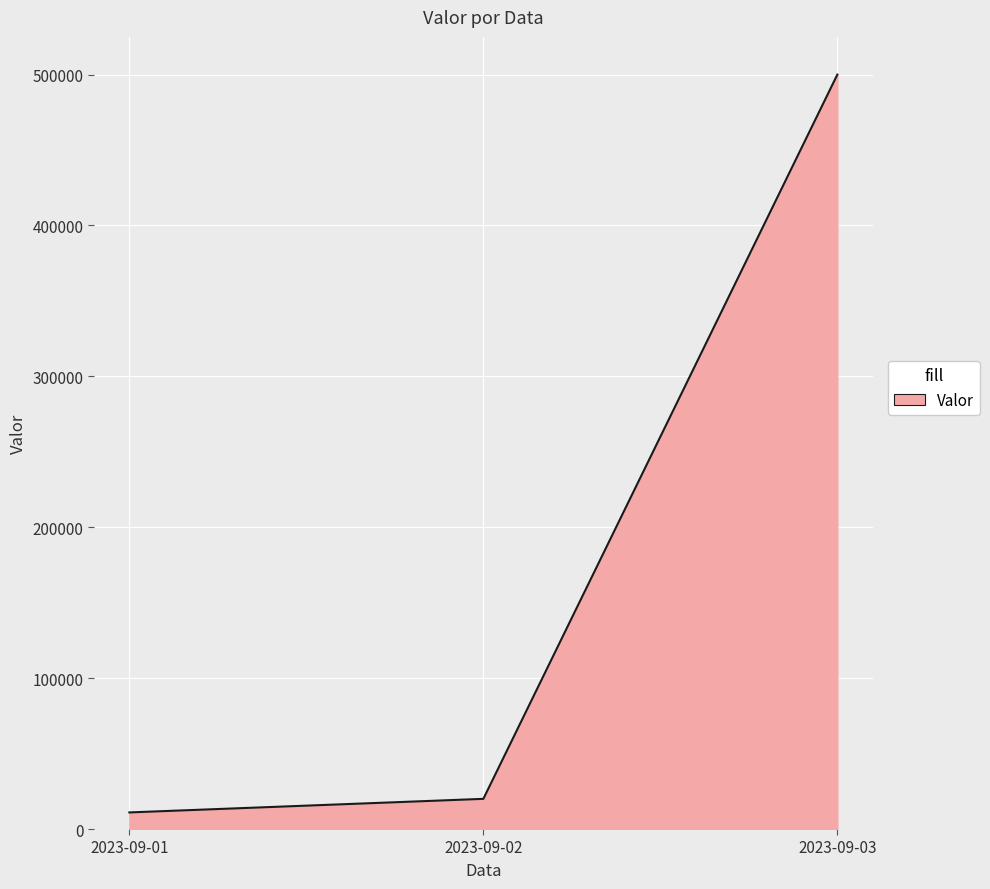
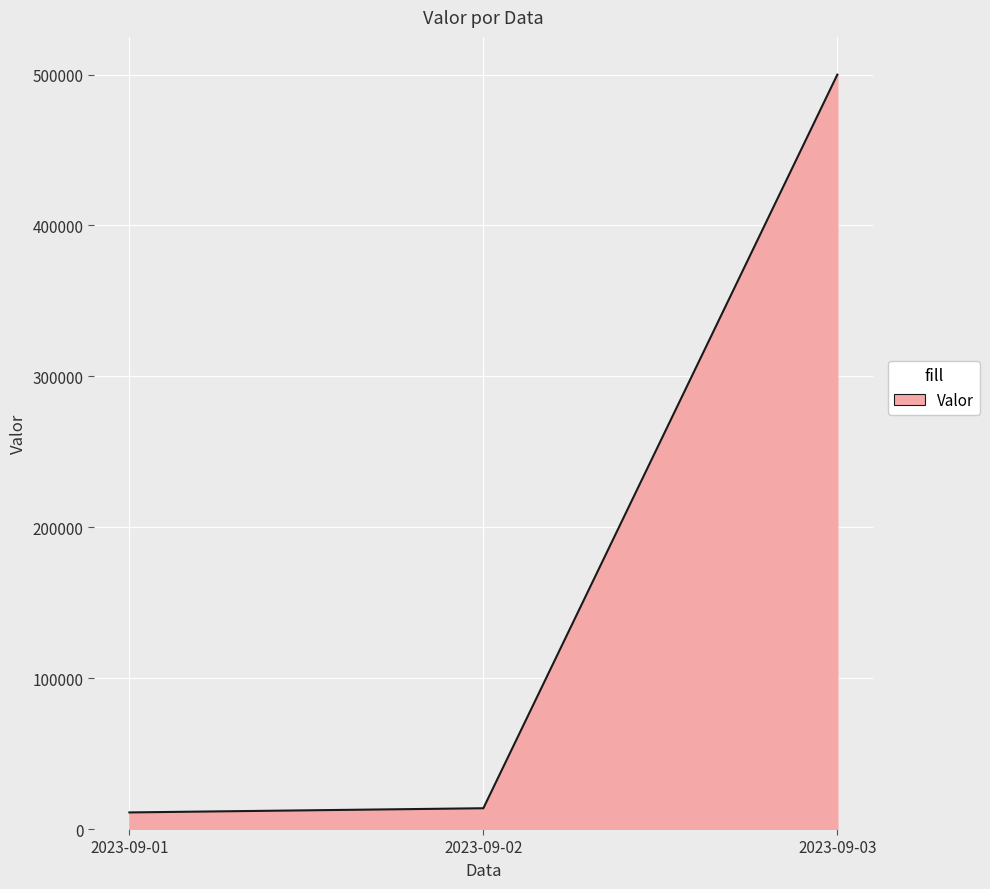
2023-09-02: 20000 -> 14000
